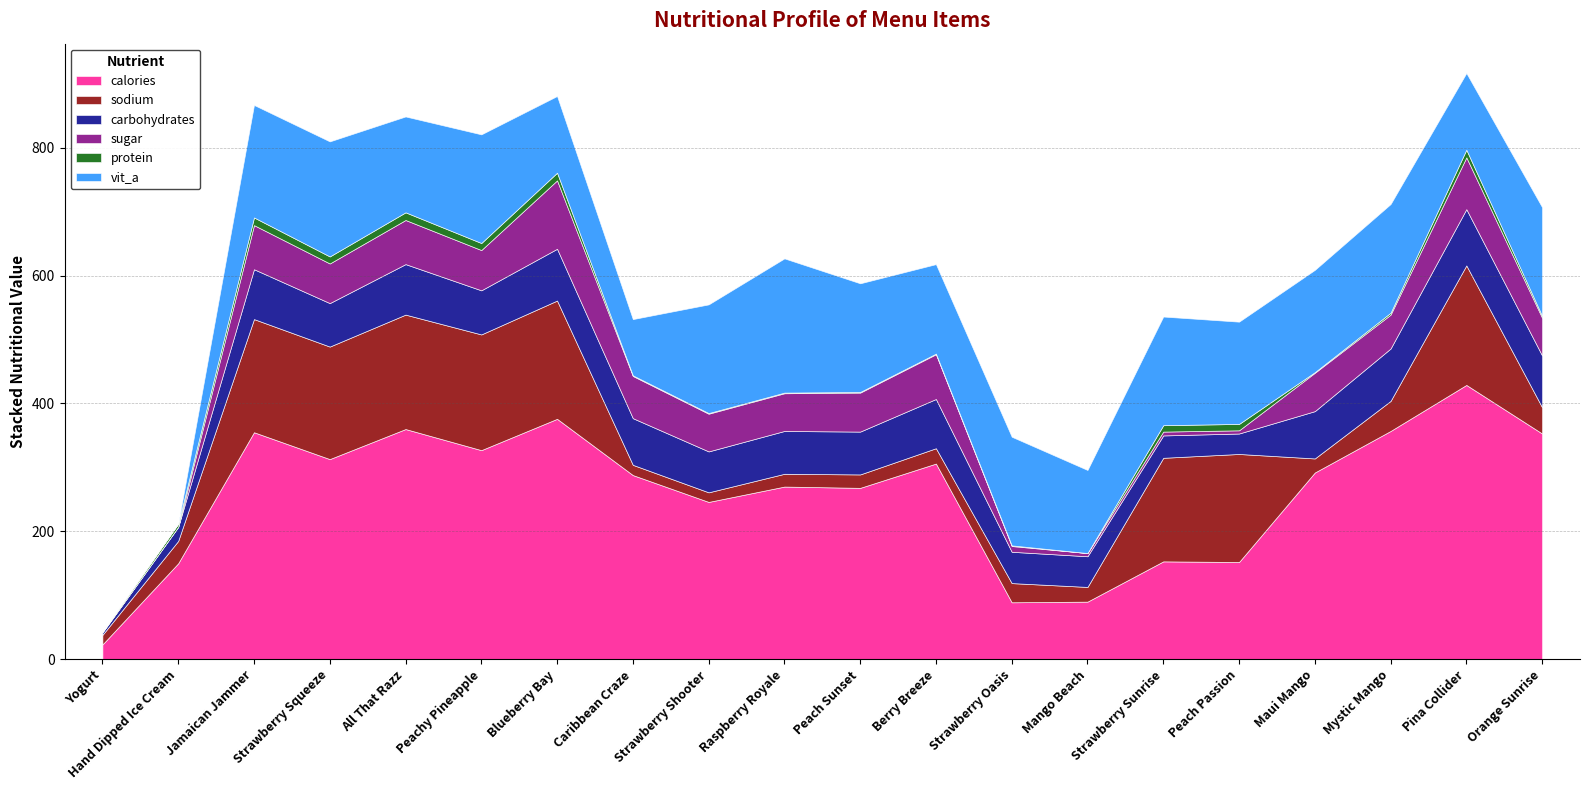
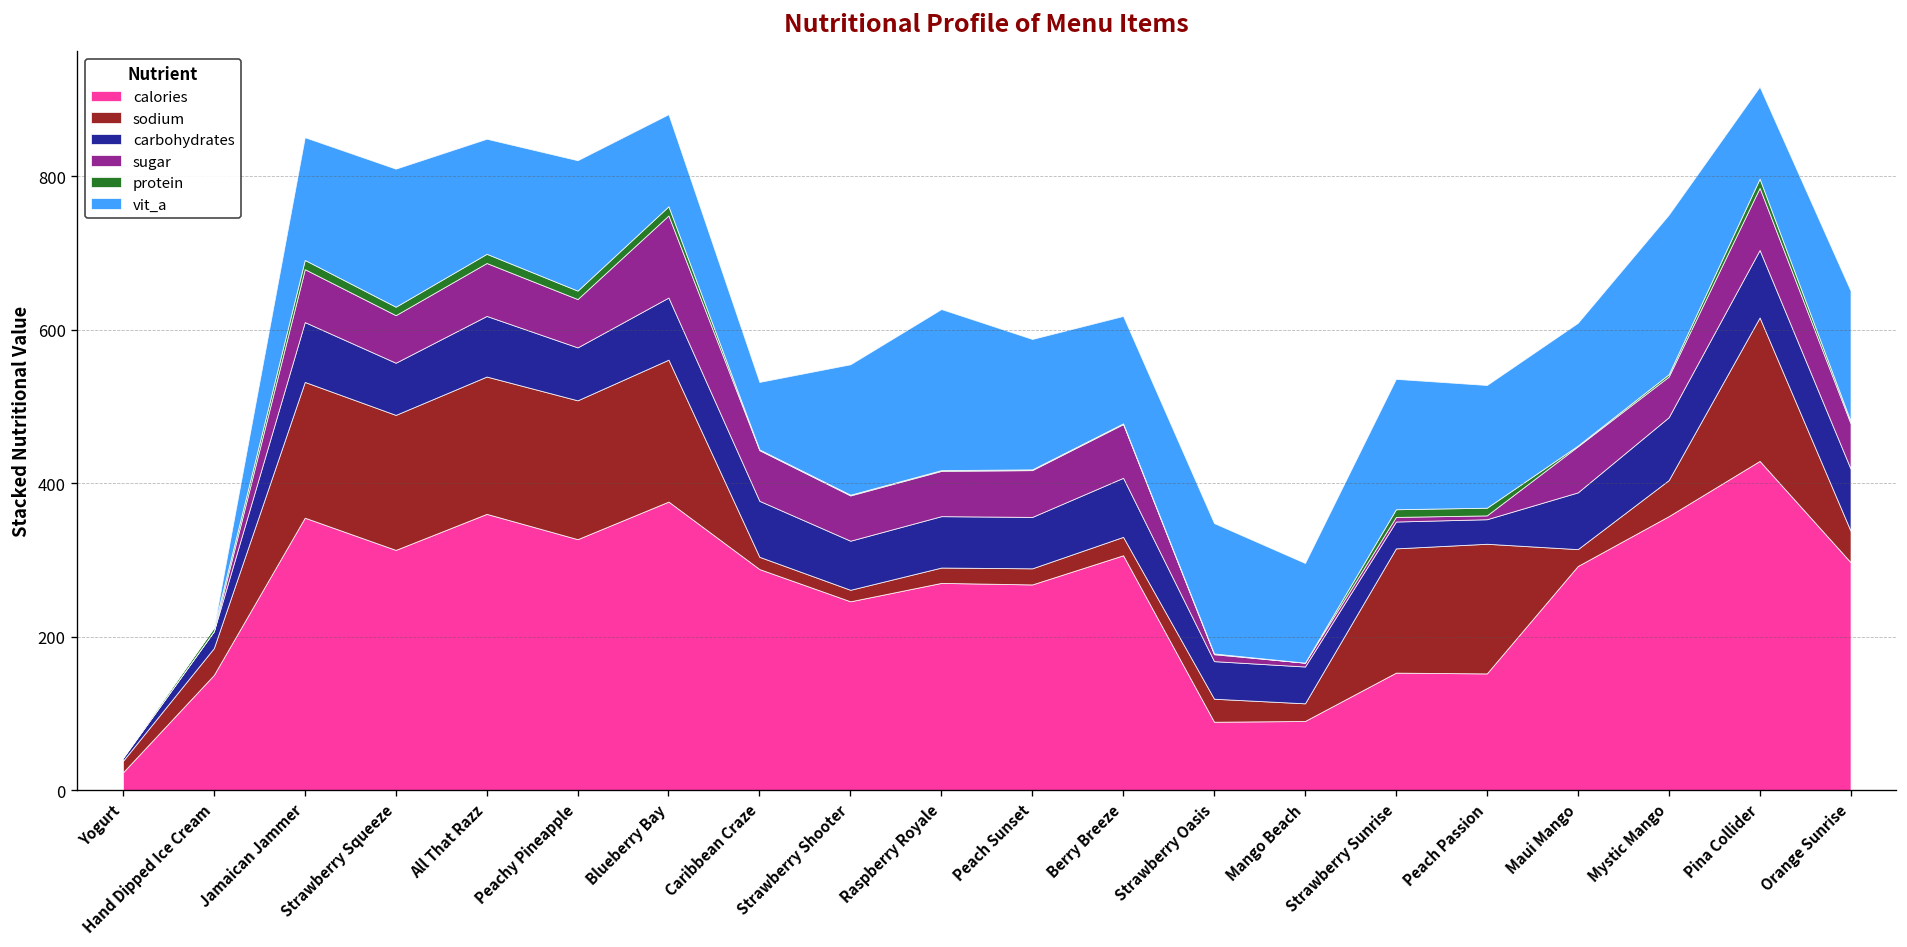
vit_a, Jamaican Jammer: 180 -> 160
vit_a, Mystic Mango: 170 -> 210
calories, Orange Sunrise: 350 -> 300
